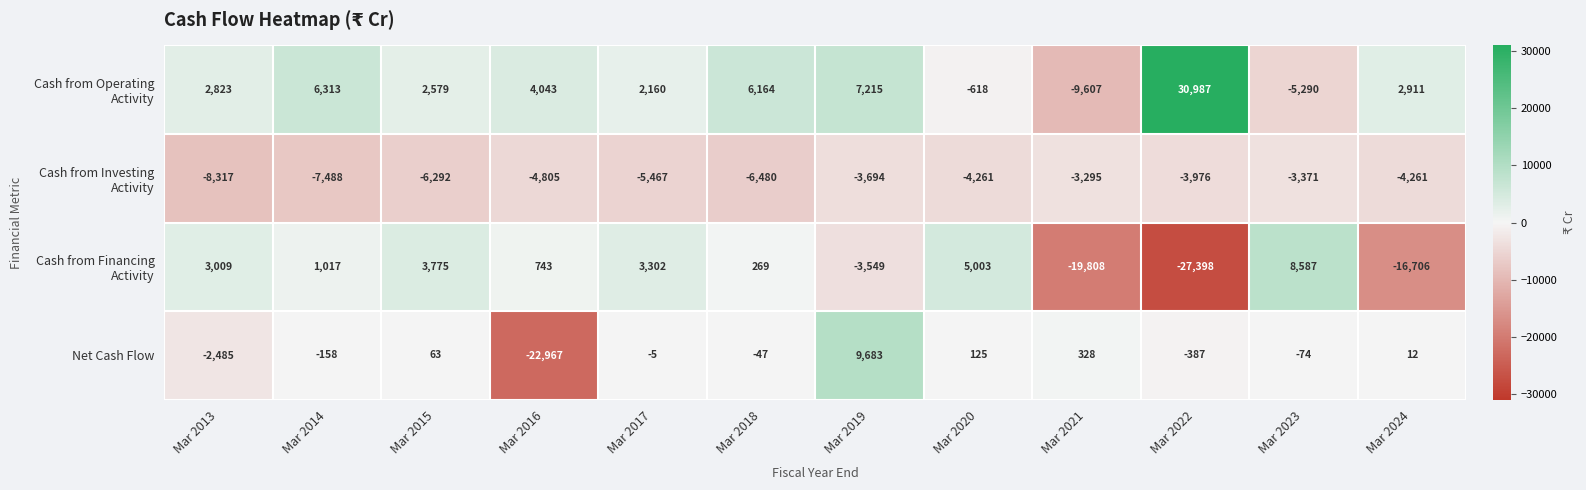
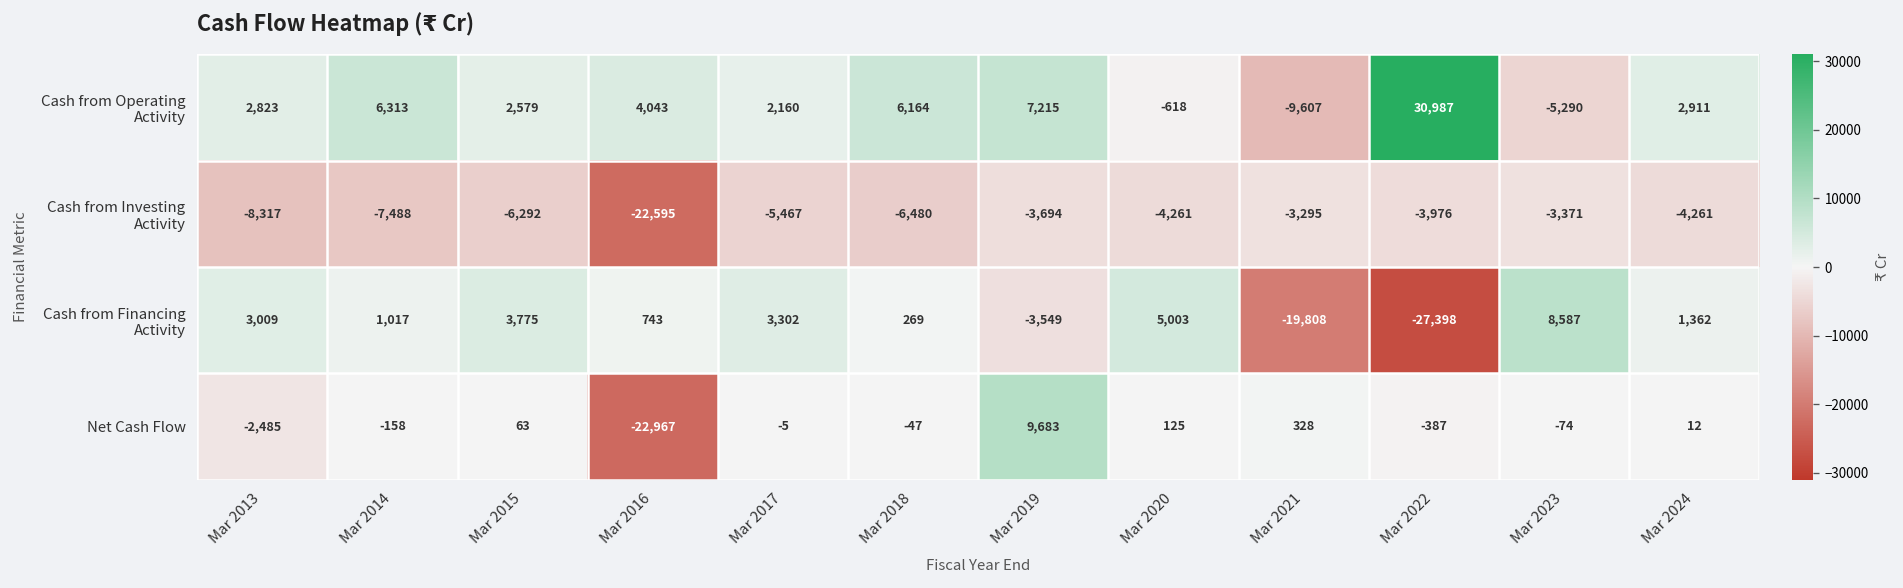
Cash from Investing Activity, Mar 2016: -4,805 -> -22,595
Cash from Financing Activity, Mar 2024: -16,706 -> 1,362
